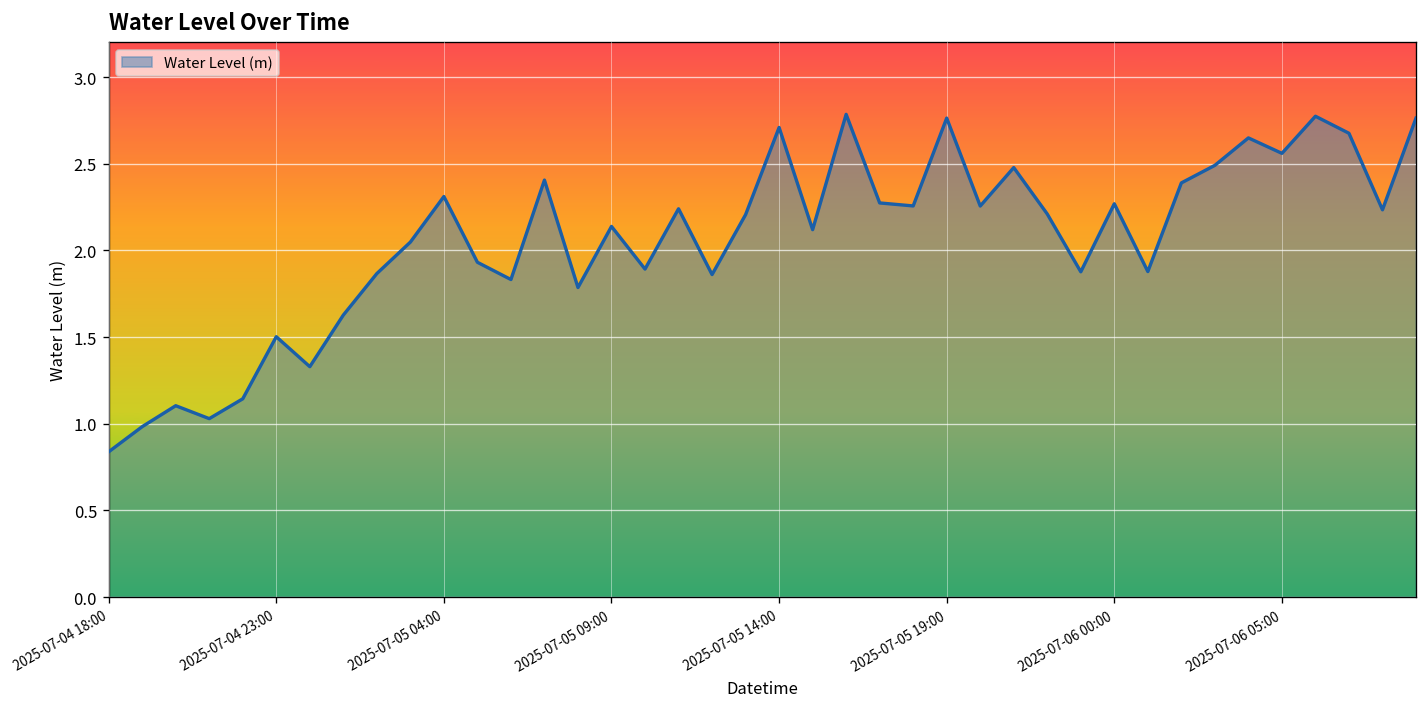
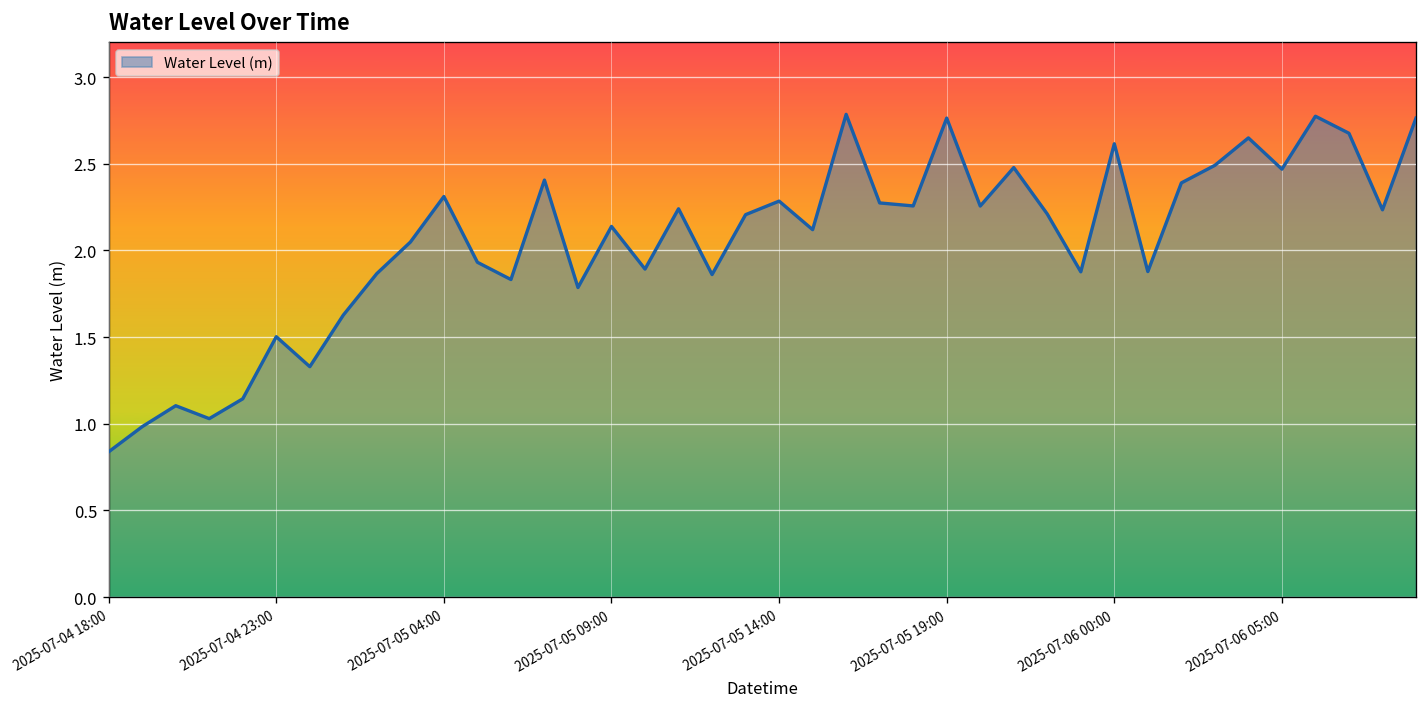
2025-07-05 14:00: 2.71 -> 2.28
2025-07-06 00:00: 2.27 -> 2.61
2025-07-06 05:00: 2.56 -> 2.47
